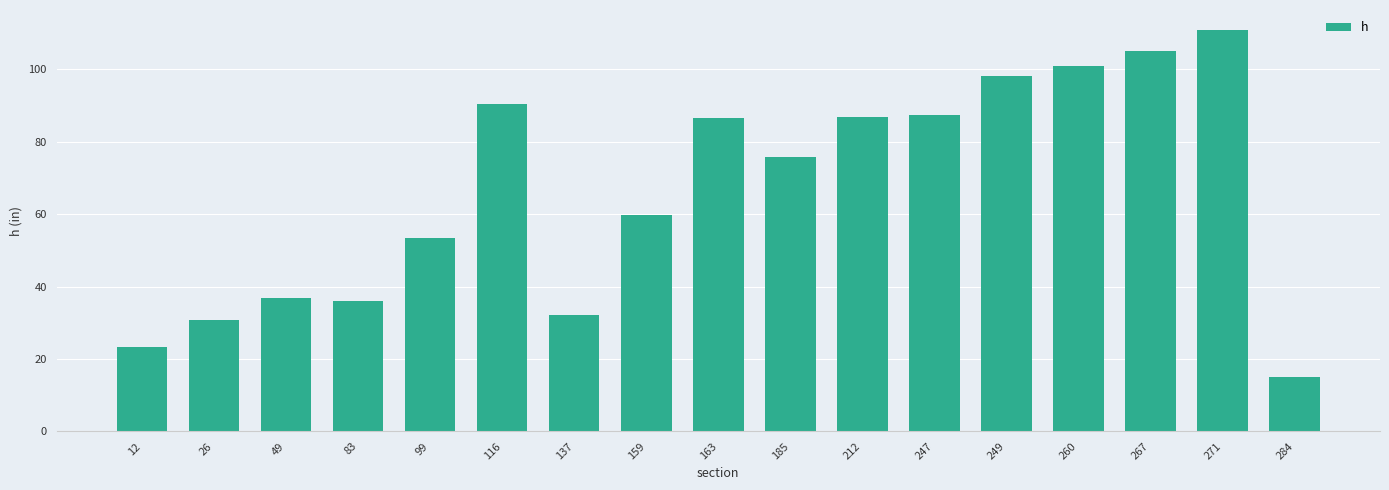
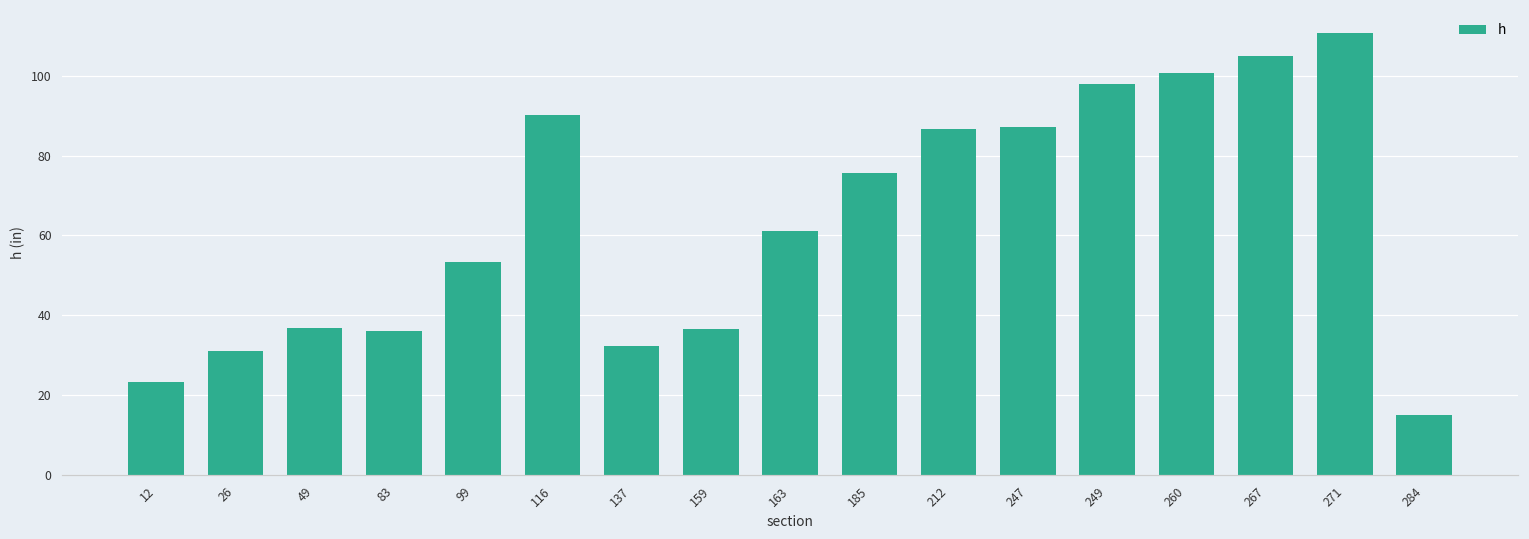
159: 60 -> 36
163: 87 -> 61
